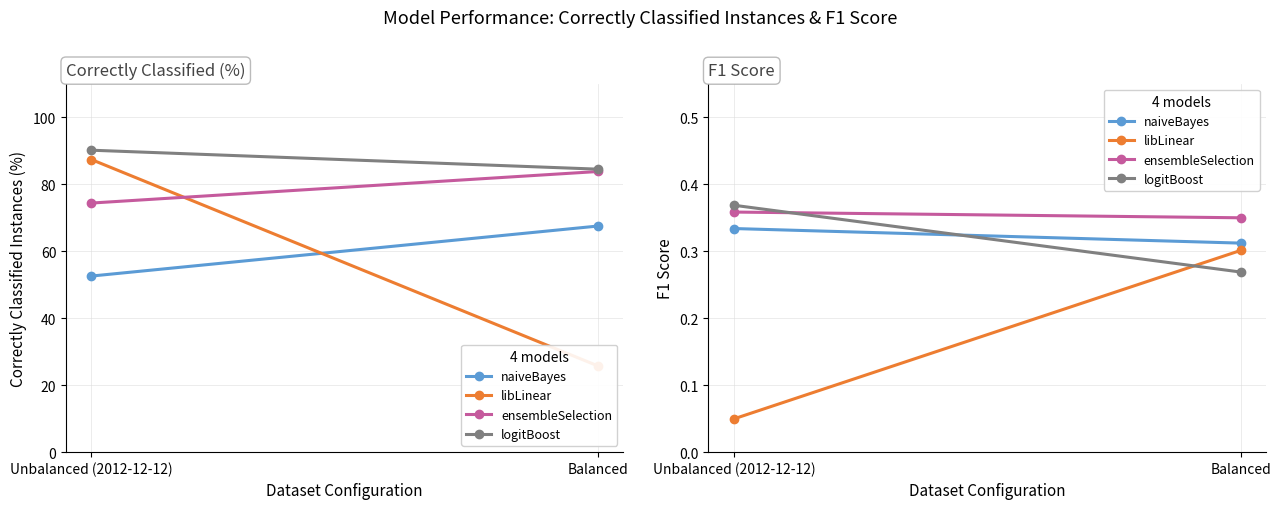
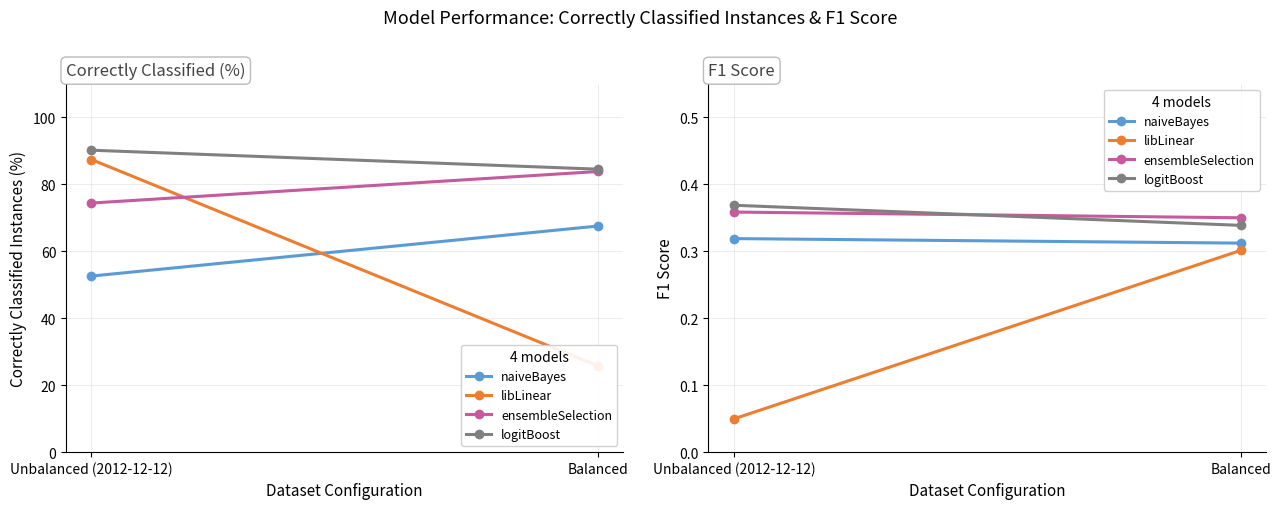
F1 Score, naiveBayes, Unbalanced (2012-12-12): 0.33 -> 0.32
F1 Score, logitBoost, Balanced: 0.27 -> 0.34
